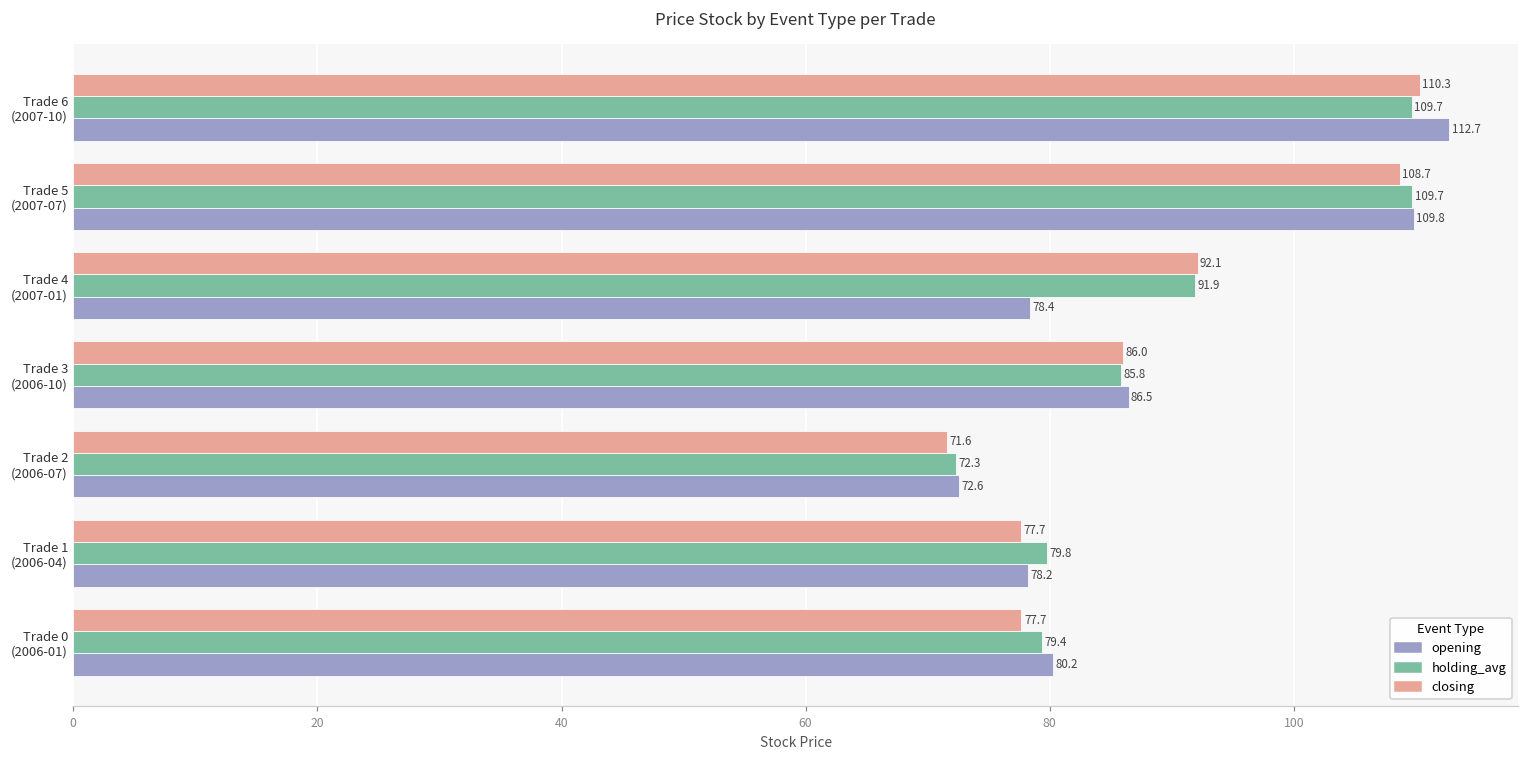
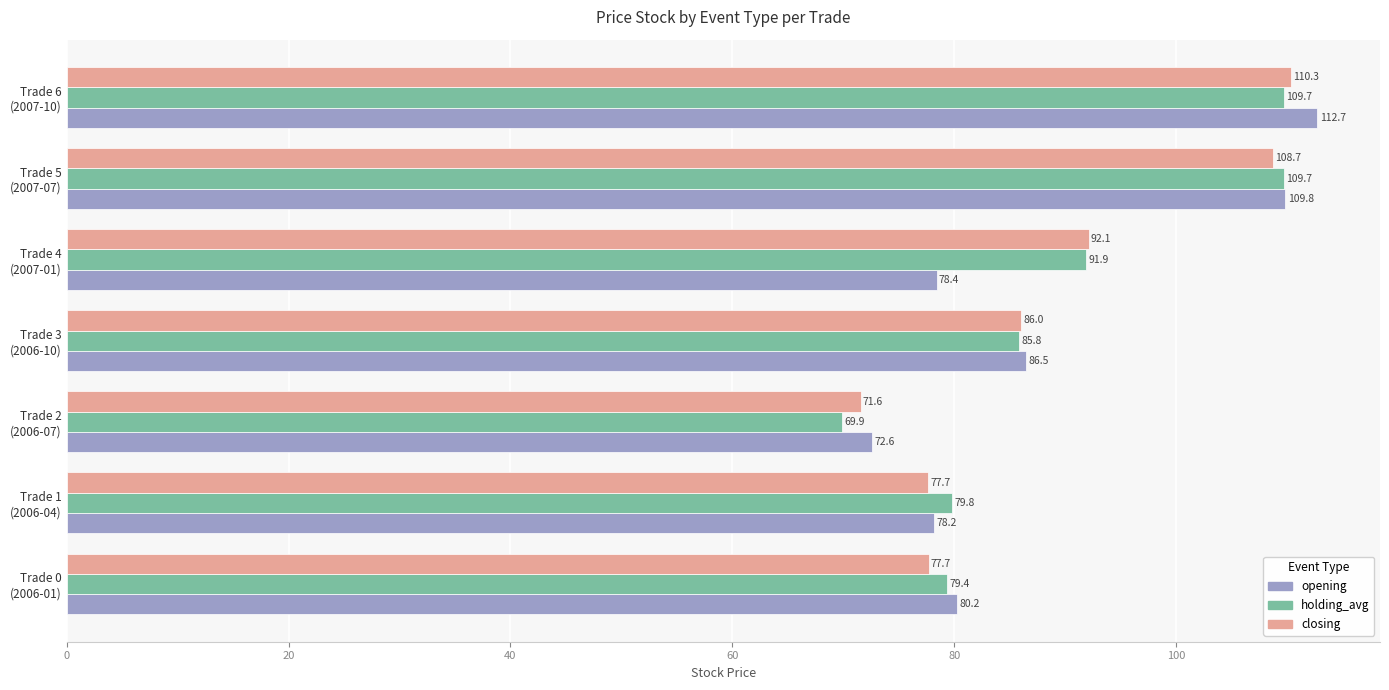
holding_avg, Trade 2 (2006-07): 72.3 -> 69.9
